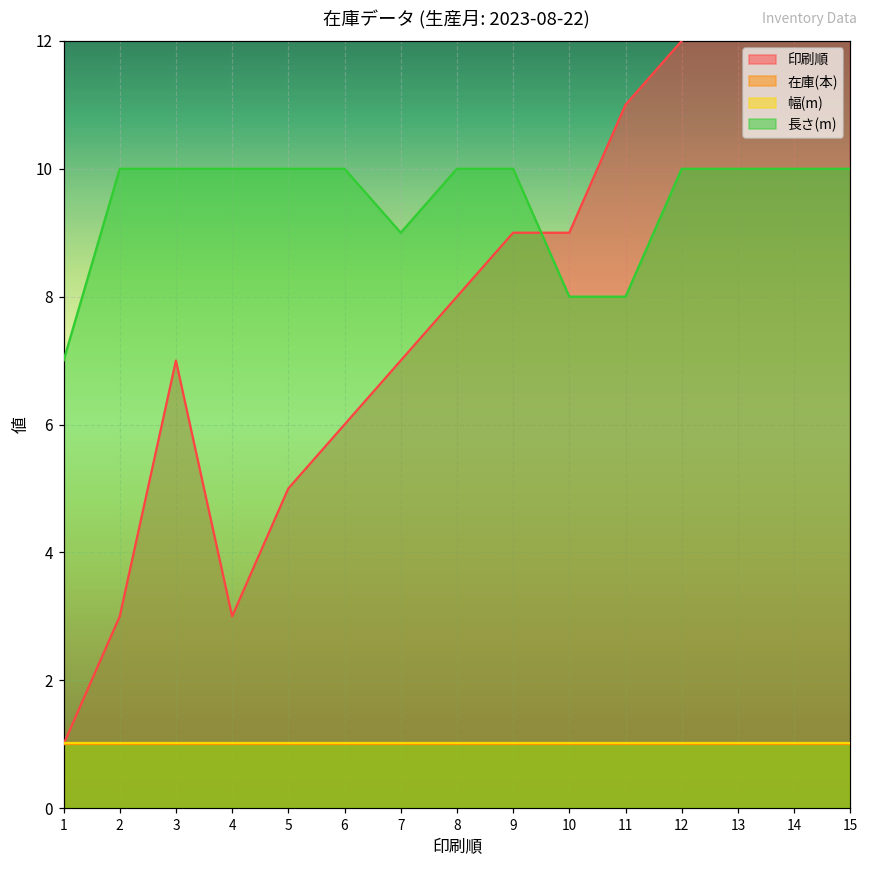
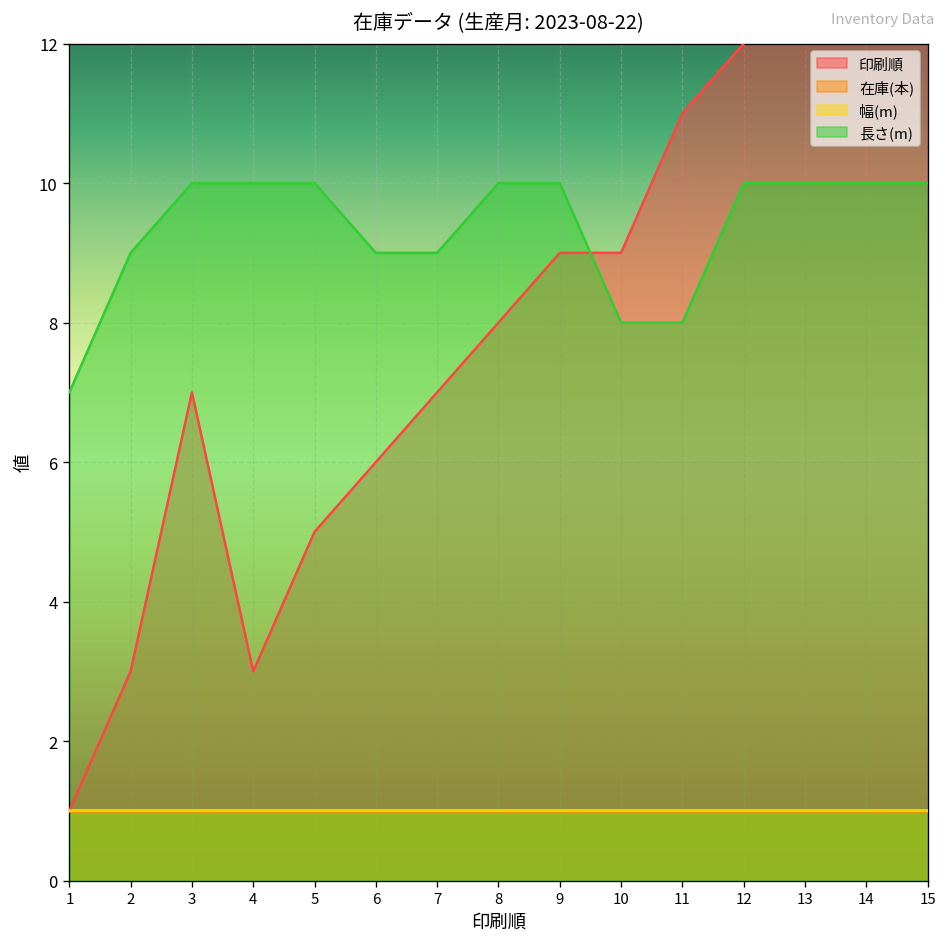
長さ(m), 2: 10 -> 9
長さ(m), 6: 10 -> 9
